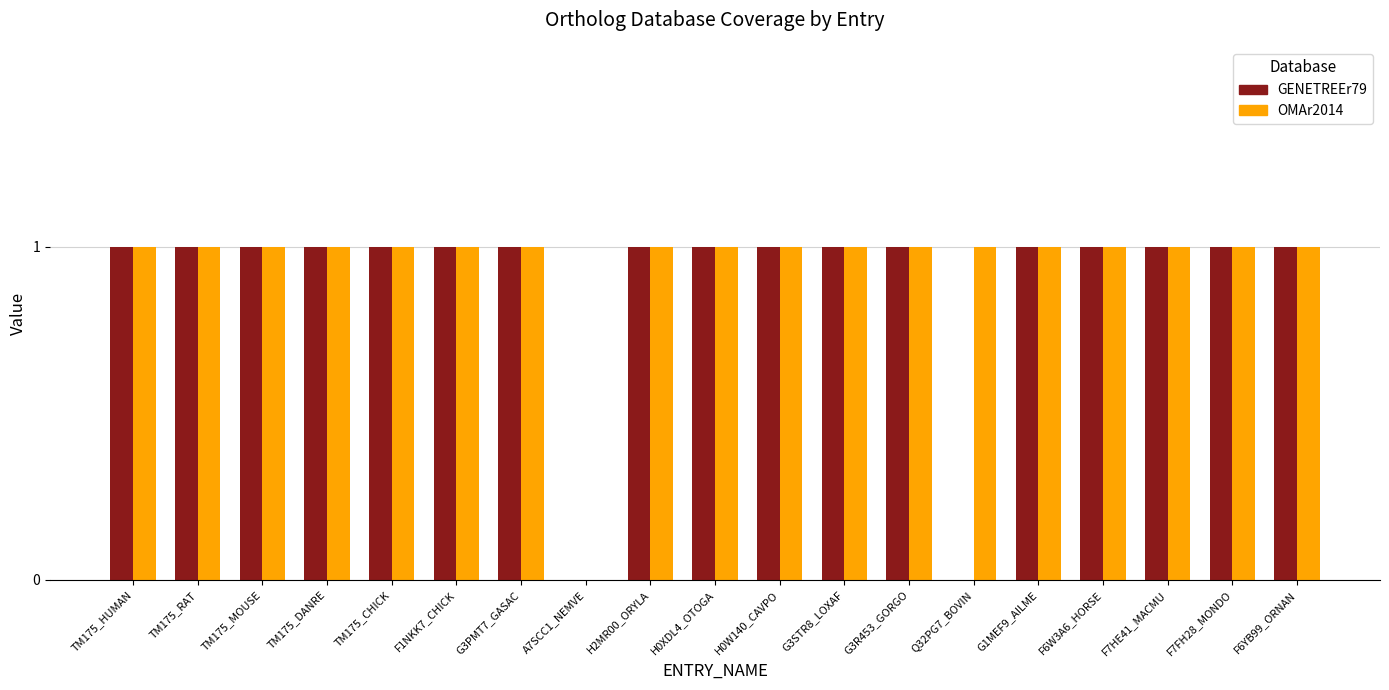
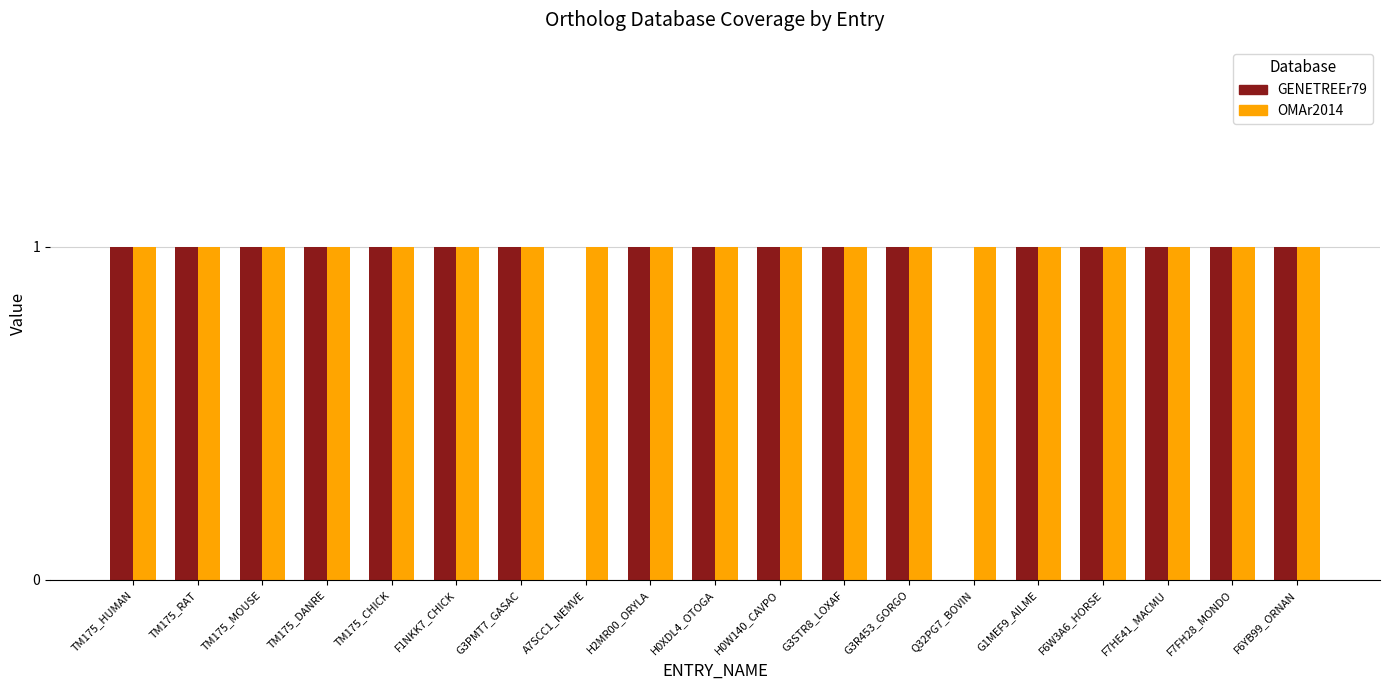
OMAr2014, A7SCC1_NEMVE: 0 -> 1
